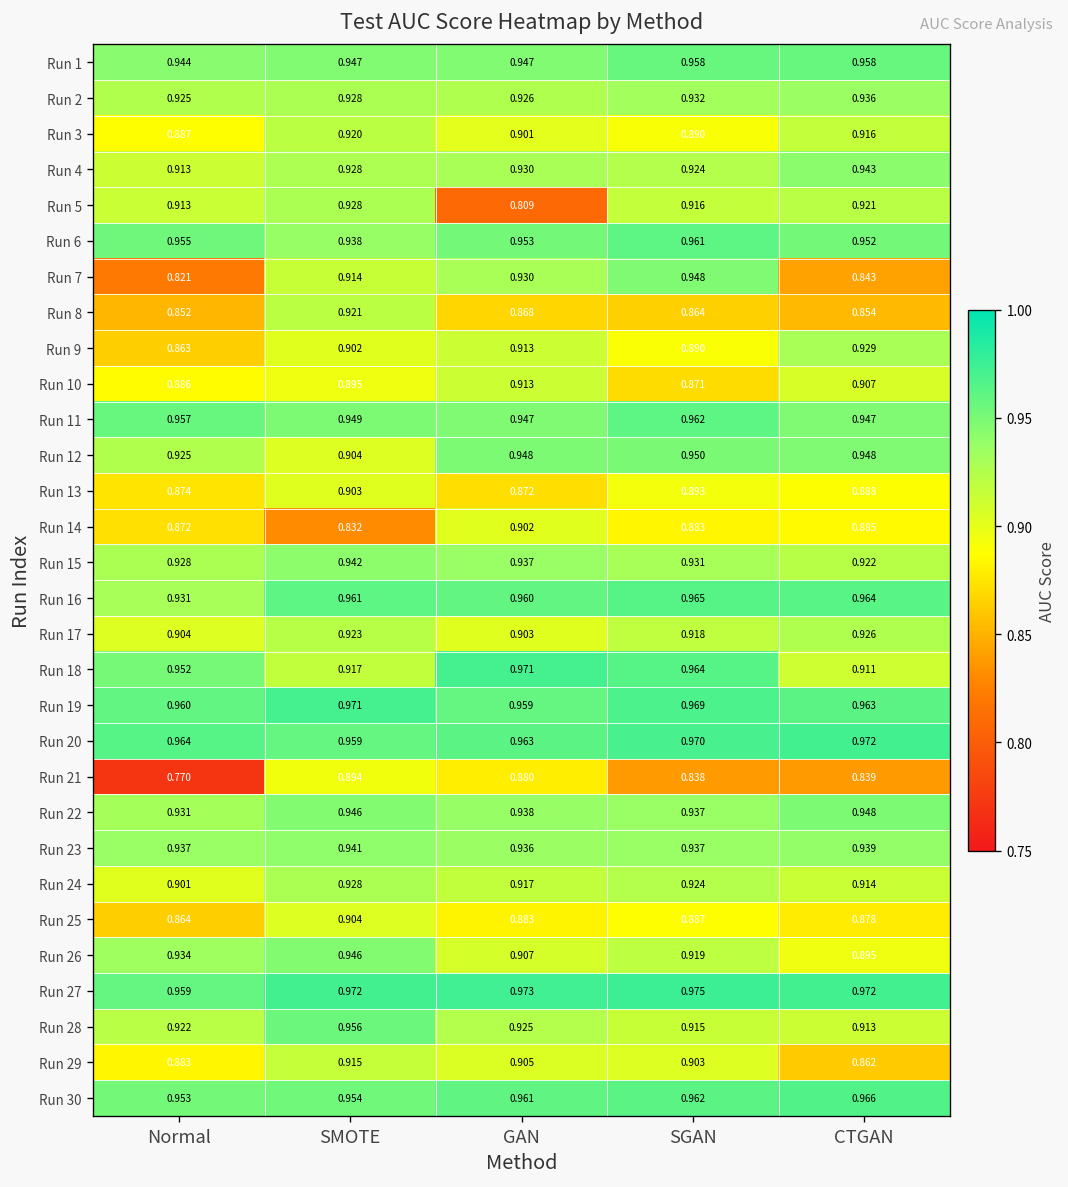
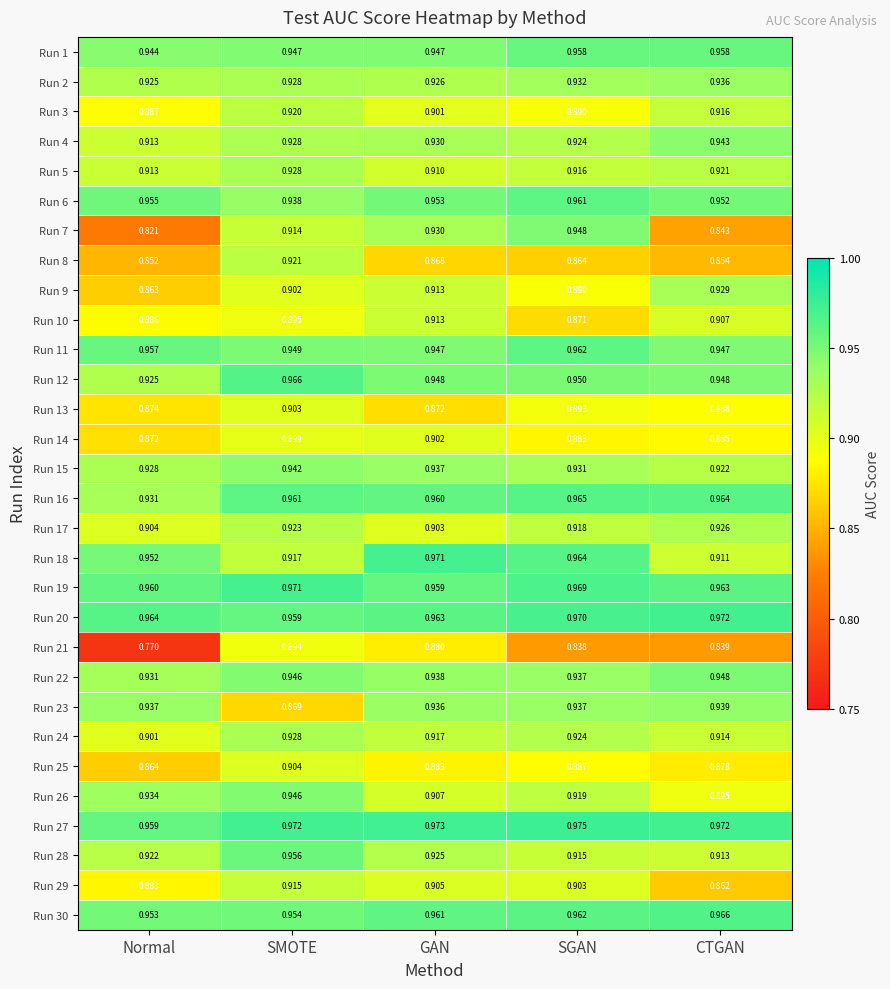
Run 5, GAN: 0.809 -> 0.910
Run 12, SMOTE: 0.904 -> 0.966
Run 14, SMOTE: 0.832 -> 0.899
Run 23, SMOTE: 0.941 -> 0.869
